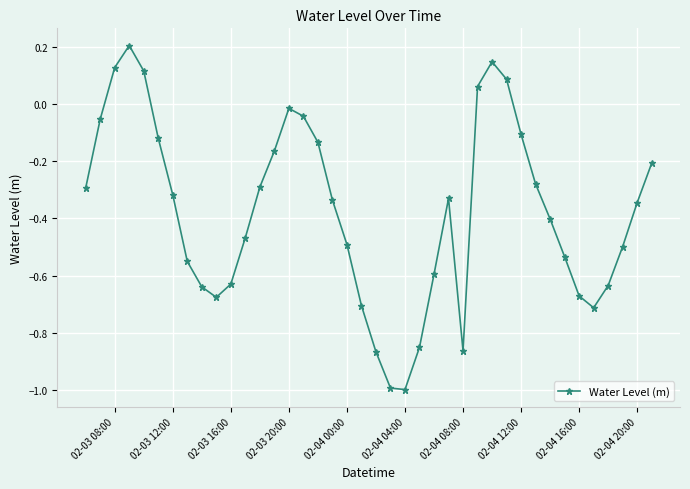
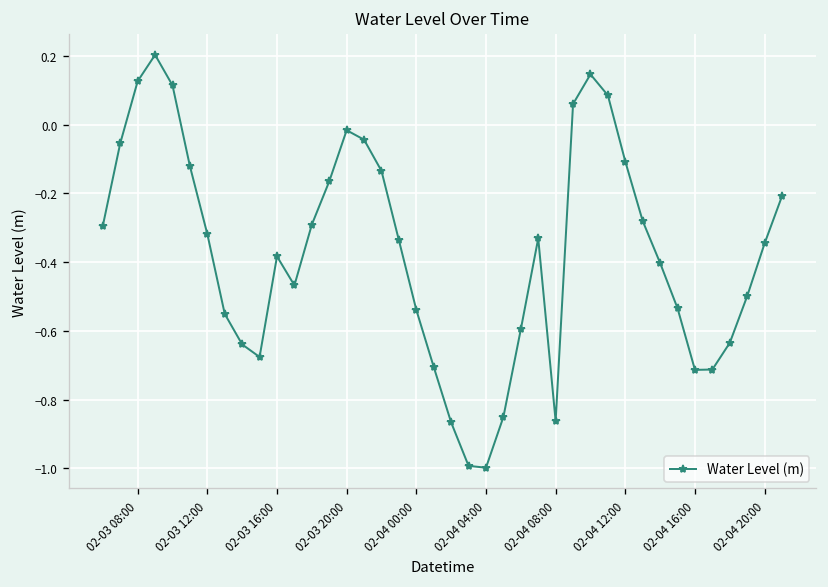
02-03 16:00: -0.63 -> -0.38
02-04 00:00: -0.49 -> -0.54
02-04 16:00: -0.67 -> -0.71
